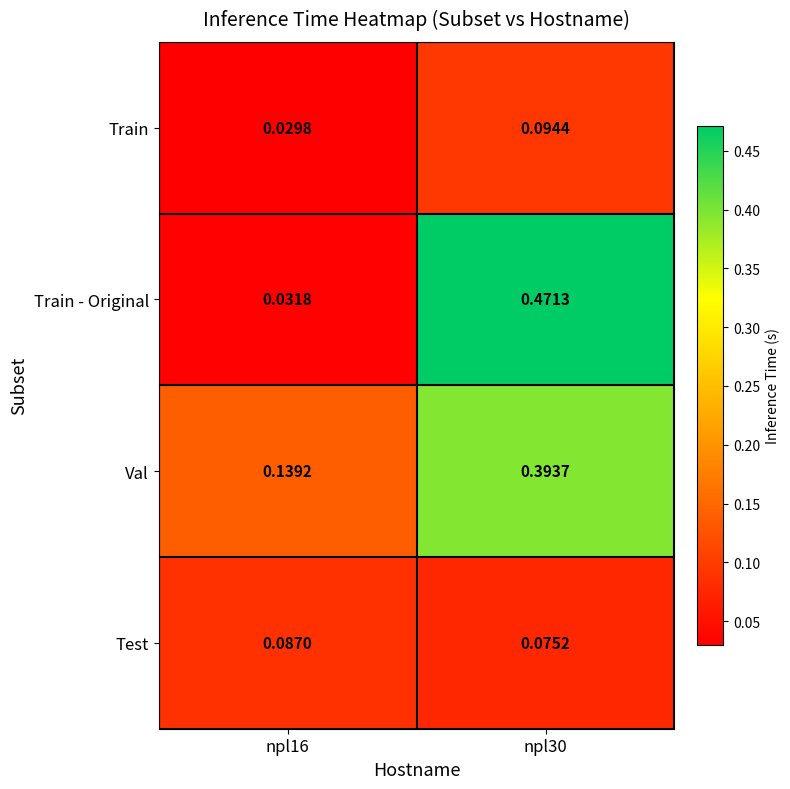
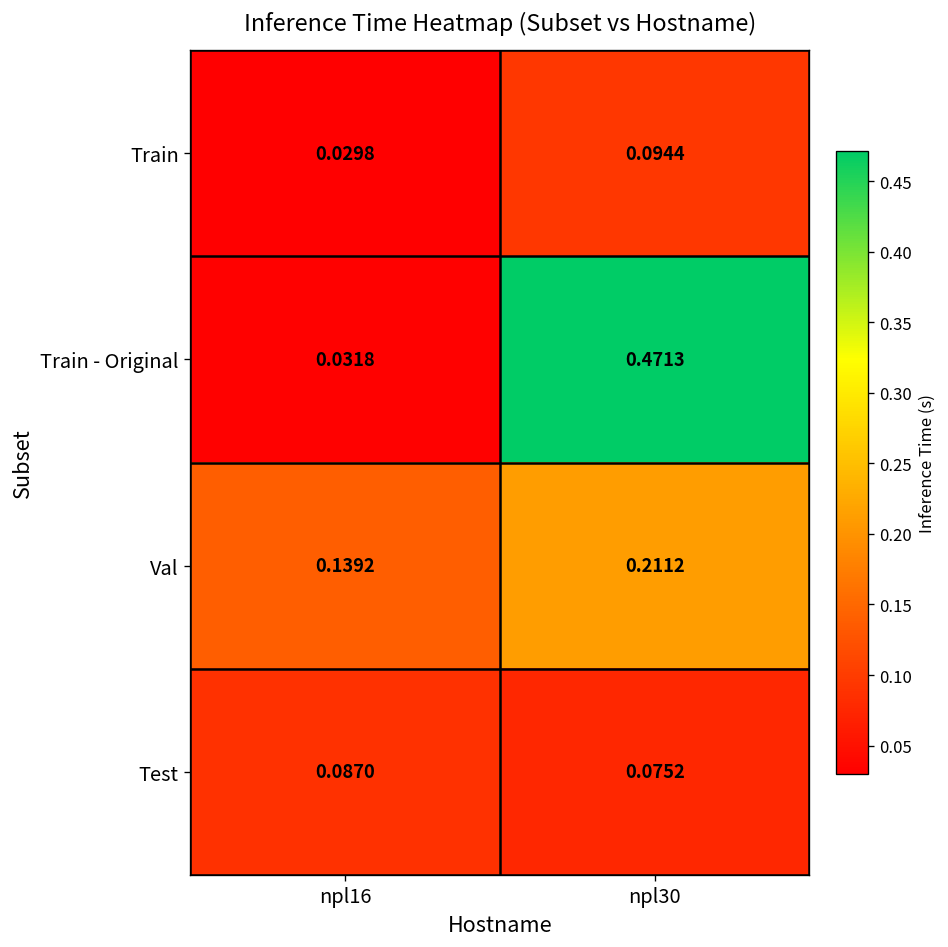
Val, npl30: 0.3937 -> 0.2112
